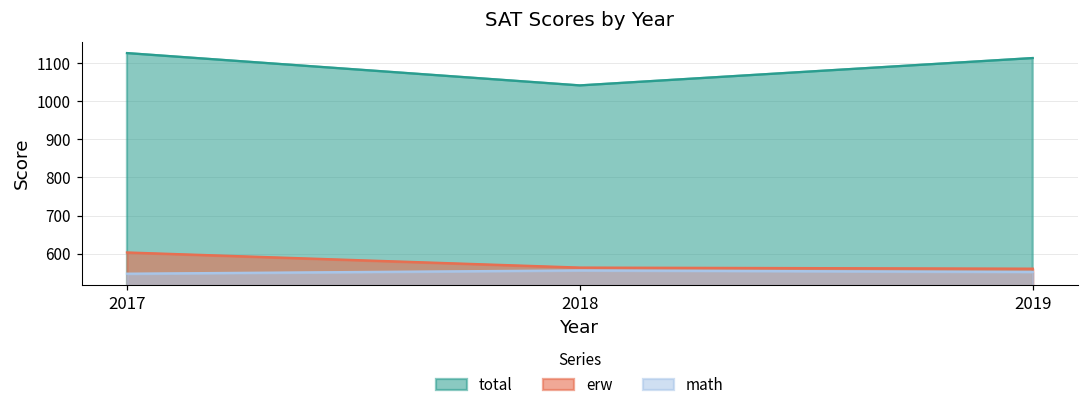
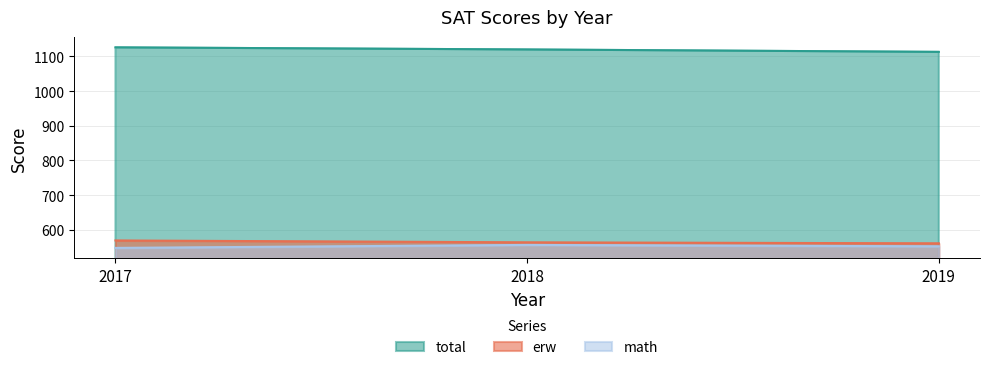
erw, 2017: 600 -> 570
total, 2018: 1040 -> 1120
